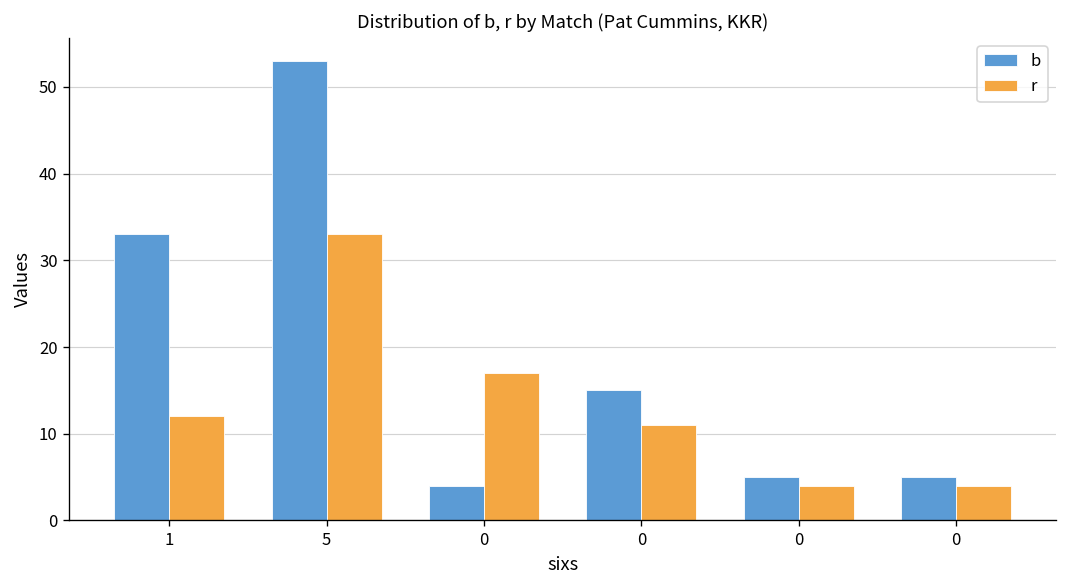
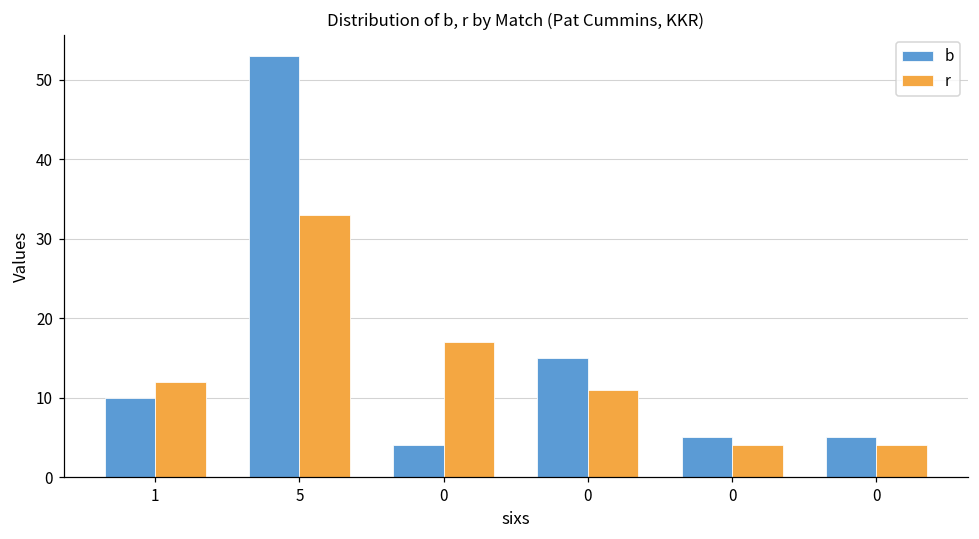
b, 1: 33 -> 10
